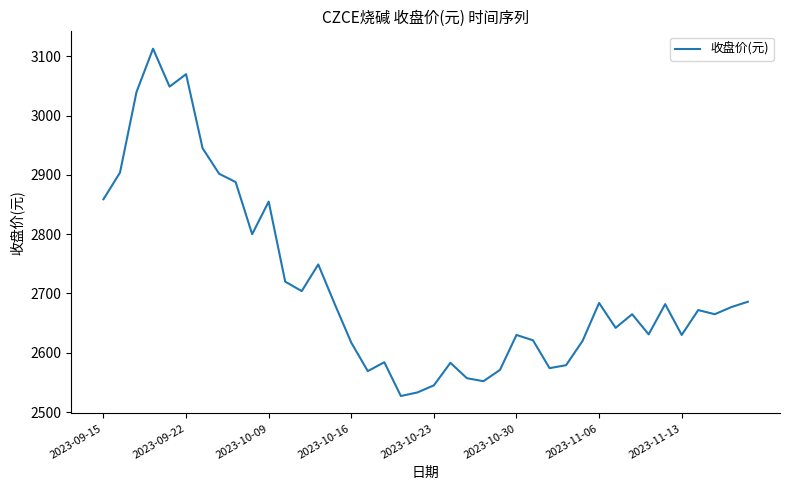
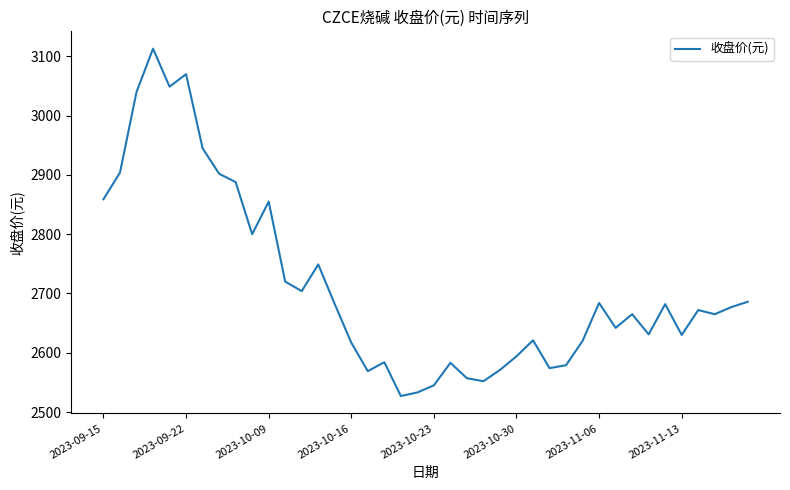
2023-10-30: 2630 -> 2590
